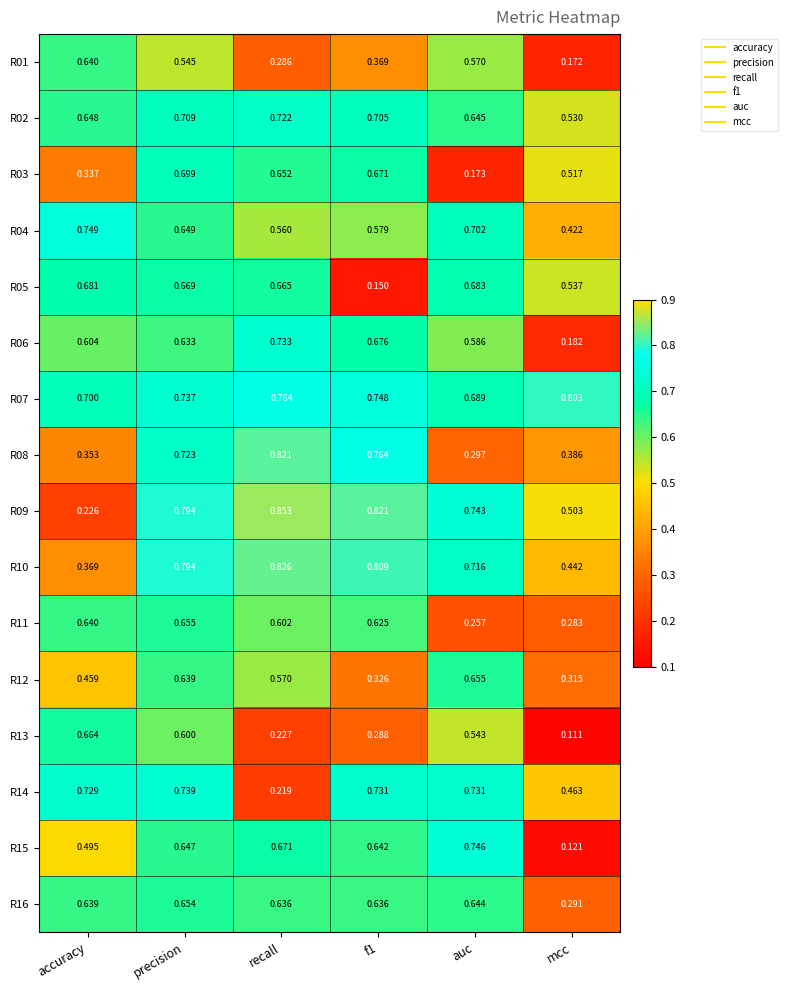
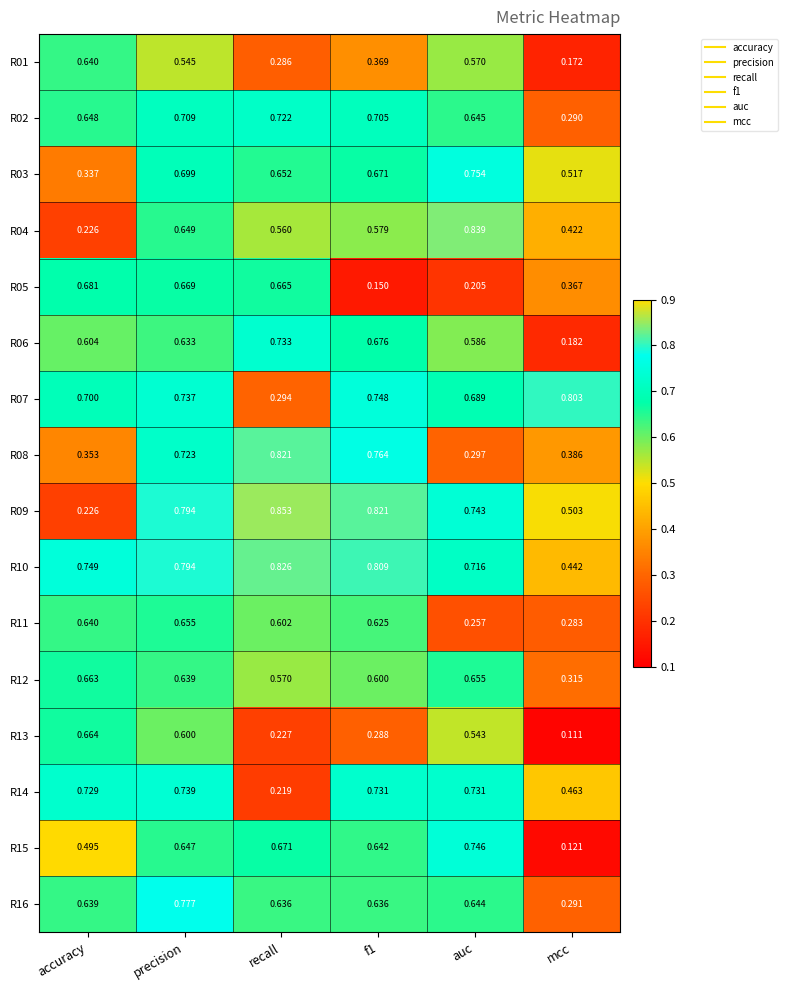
R02, mcc: 0.530 -> 0.290
R03, auc: 0.173 -> 0.754
R04, accuracy: 0.749 -> 0.226
R04, auc: 0.702 -> 0.839
R05, auc: 0.683 -> 0.205
R05, mcc: 0.537 -> 0.367
R07, recall: 0.764 -> 0.294
R10, accuracy: 0.369 -> 0.749
R12, accuracy: 0.459 -> 0.663
R12, f1: 0.326 -> 0.600
R16, precision: 0.654 -> 0.777
